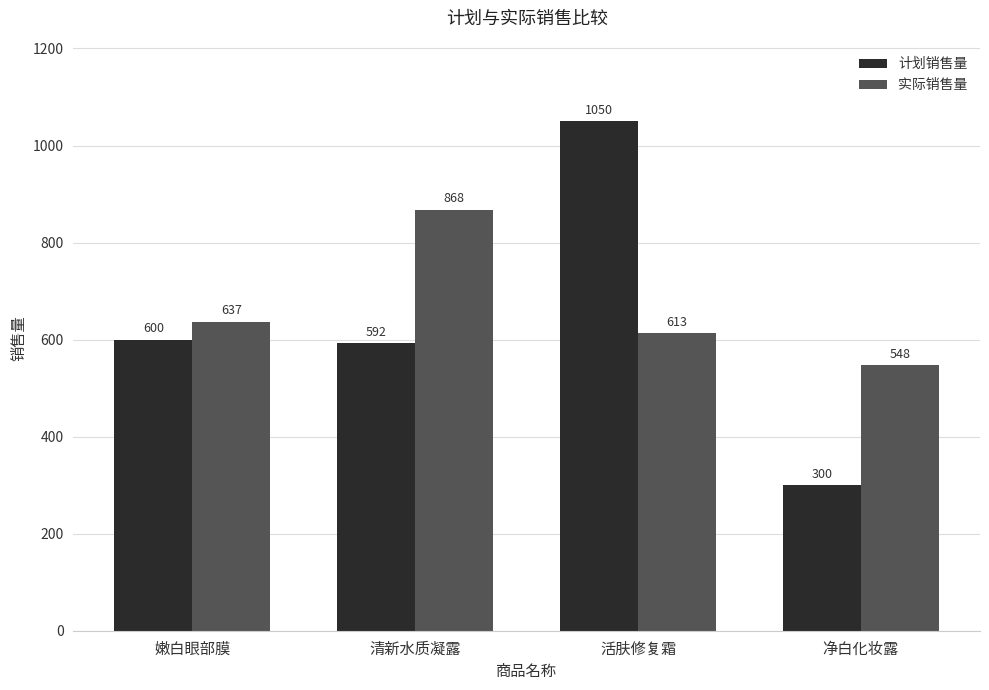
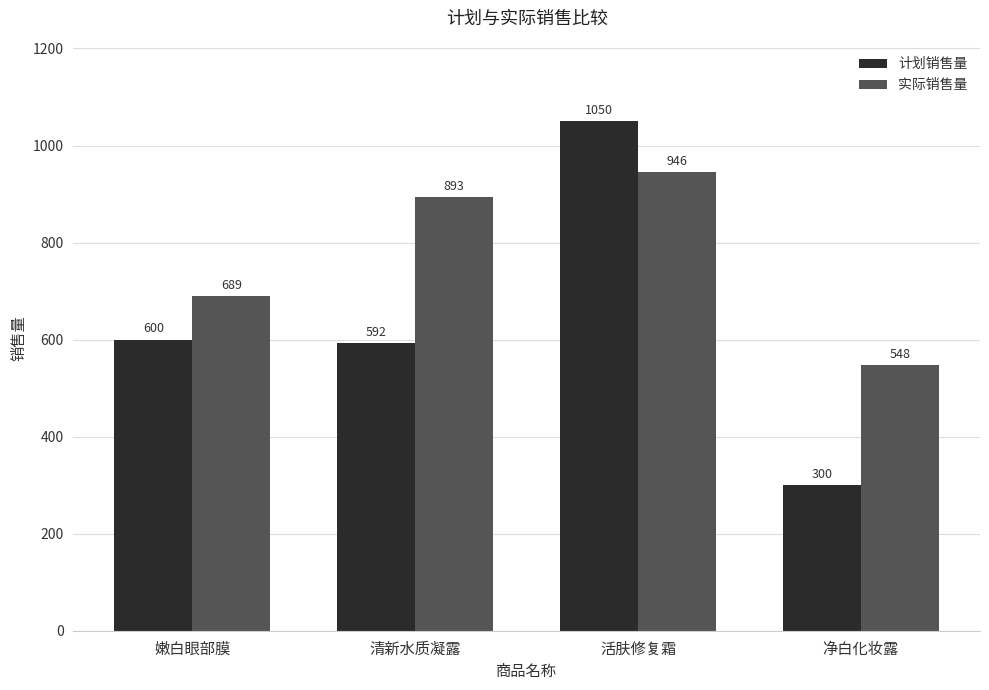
实际销售量, 嫩白眼部膜: 637 -> 689
实际销售量, 清新水质凝露: 868 -> 893
实际销售量, 活肤修复霜: 613 -> 946
